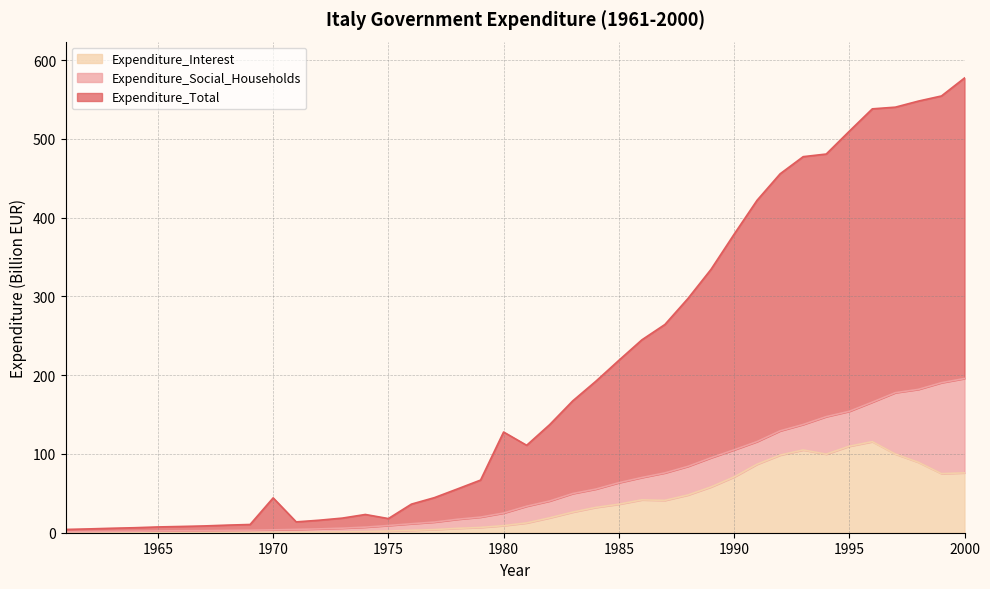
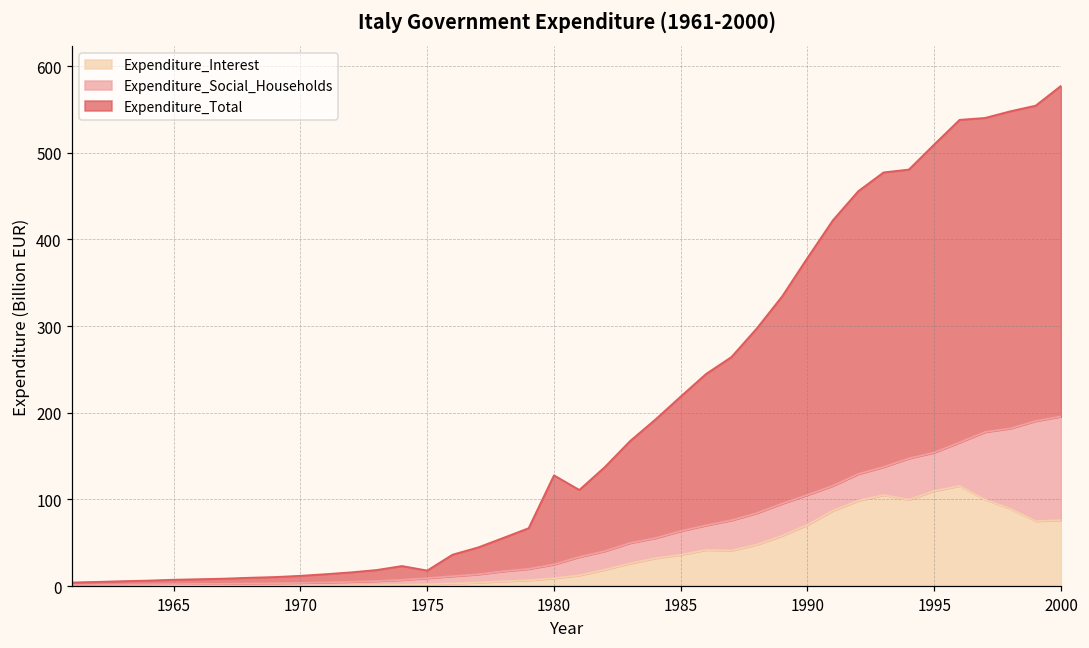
Expenditure_Total, 1970: 40 -> 10
